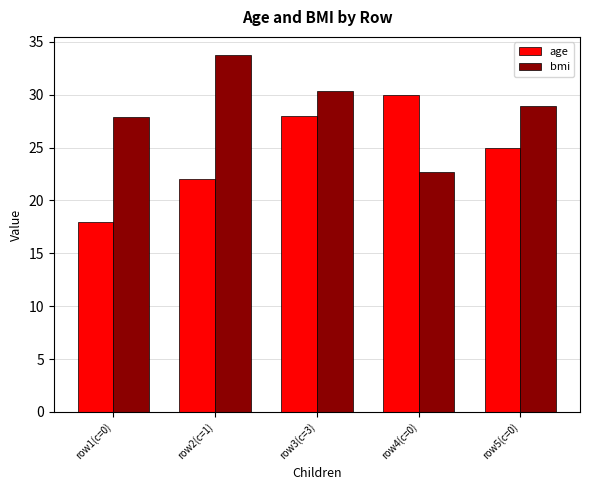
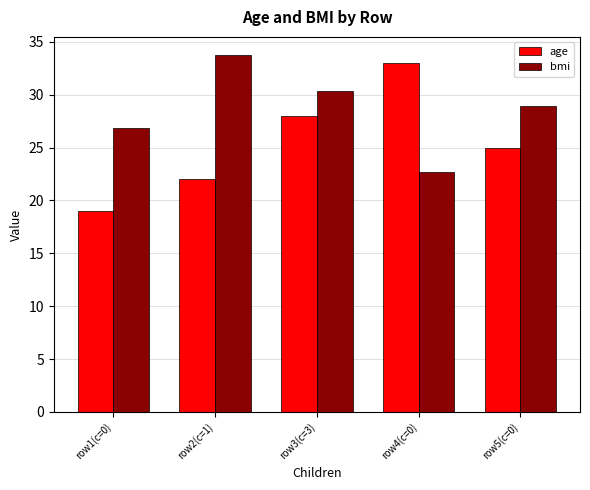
age, row1(c=0): 18 -> 19
bmi, row1(c=0): 27.9 -> 26.8
age, row4(c=0): 30 -> 33
